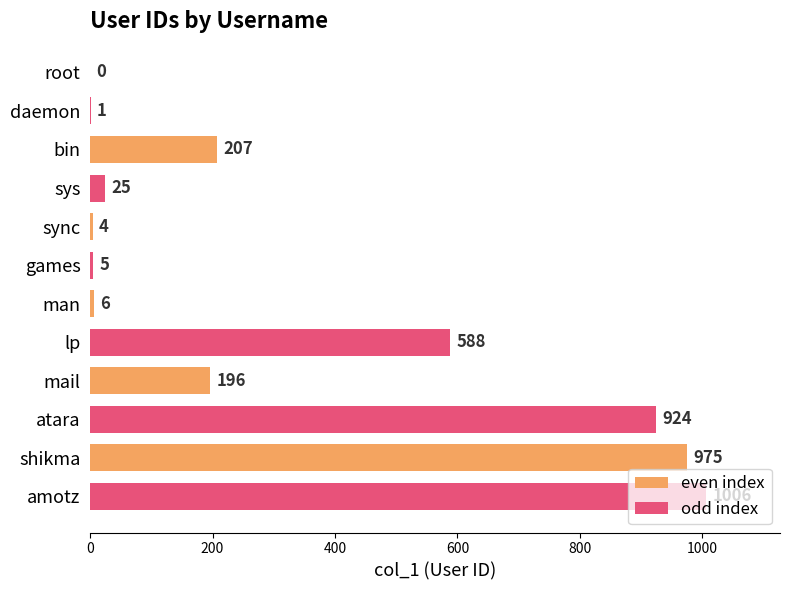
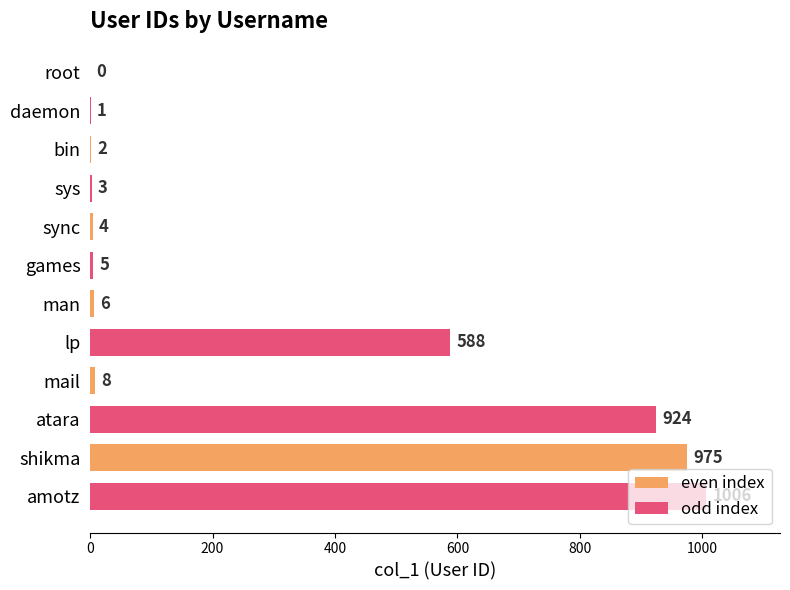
even index, bin: 207 -> 2
odd index, sys: 25 -> 3
even index, mail: 196 -> 8
